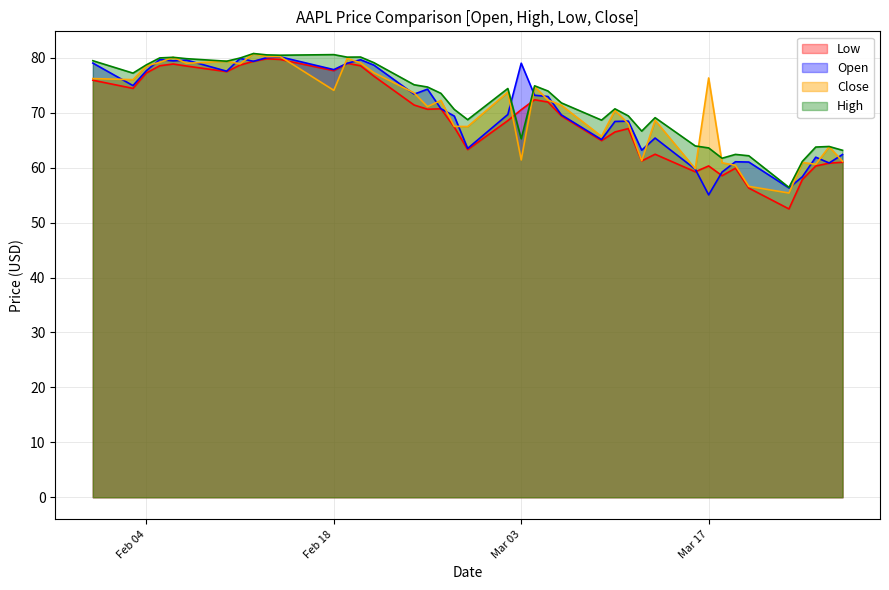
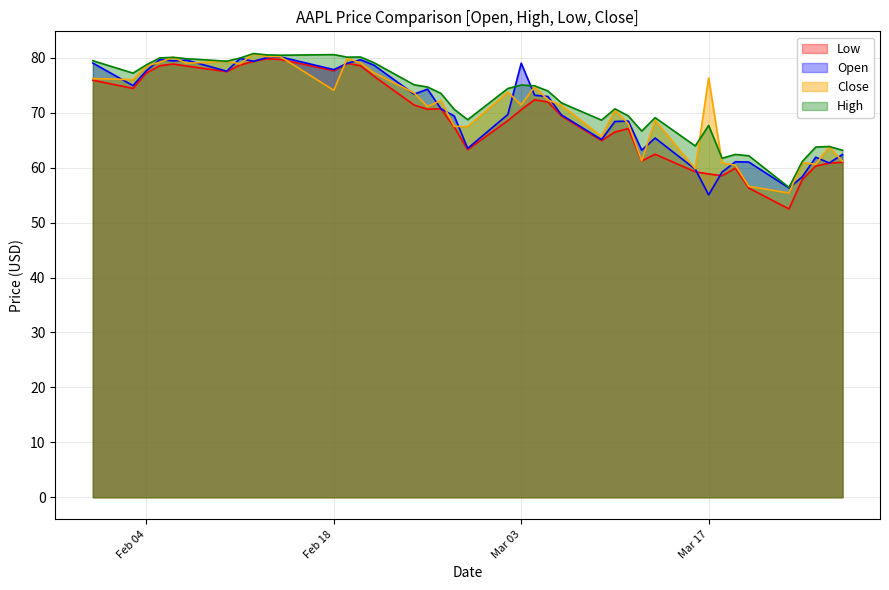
Close, Mar 03: 61 -> 71
High, Mar 03: 65 -> 75
Low, Mar 17: 60 -> 59
High, Mar 17: 64 -> 68
